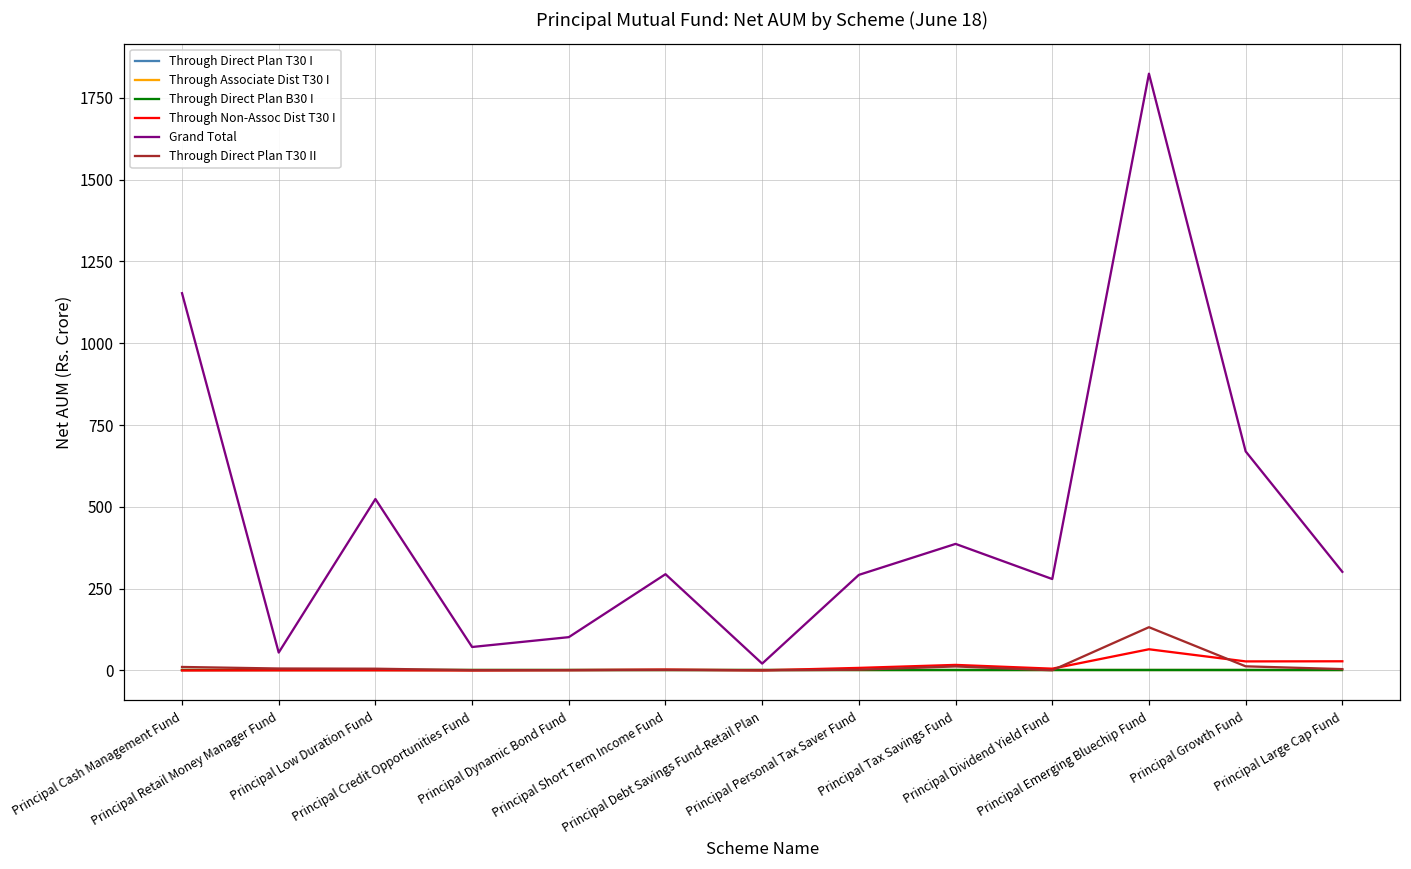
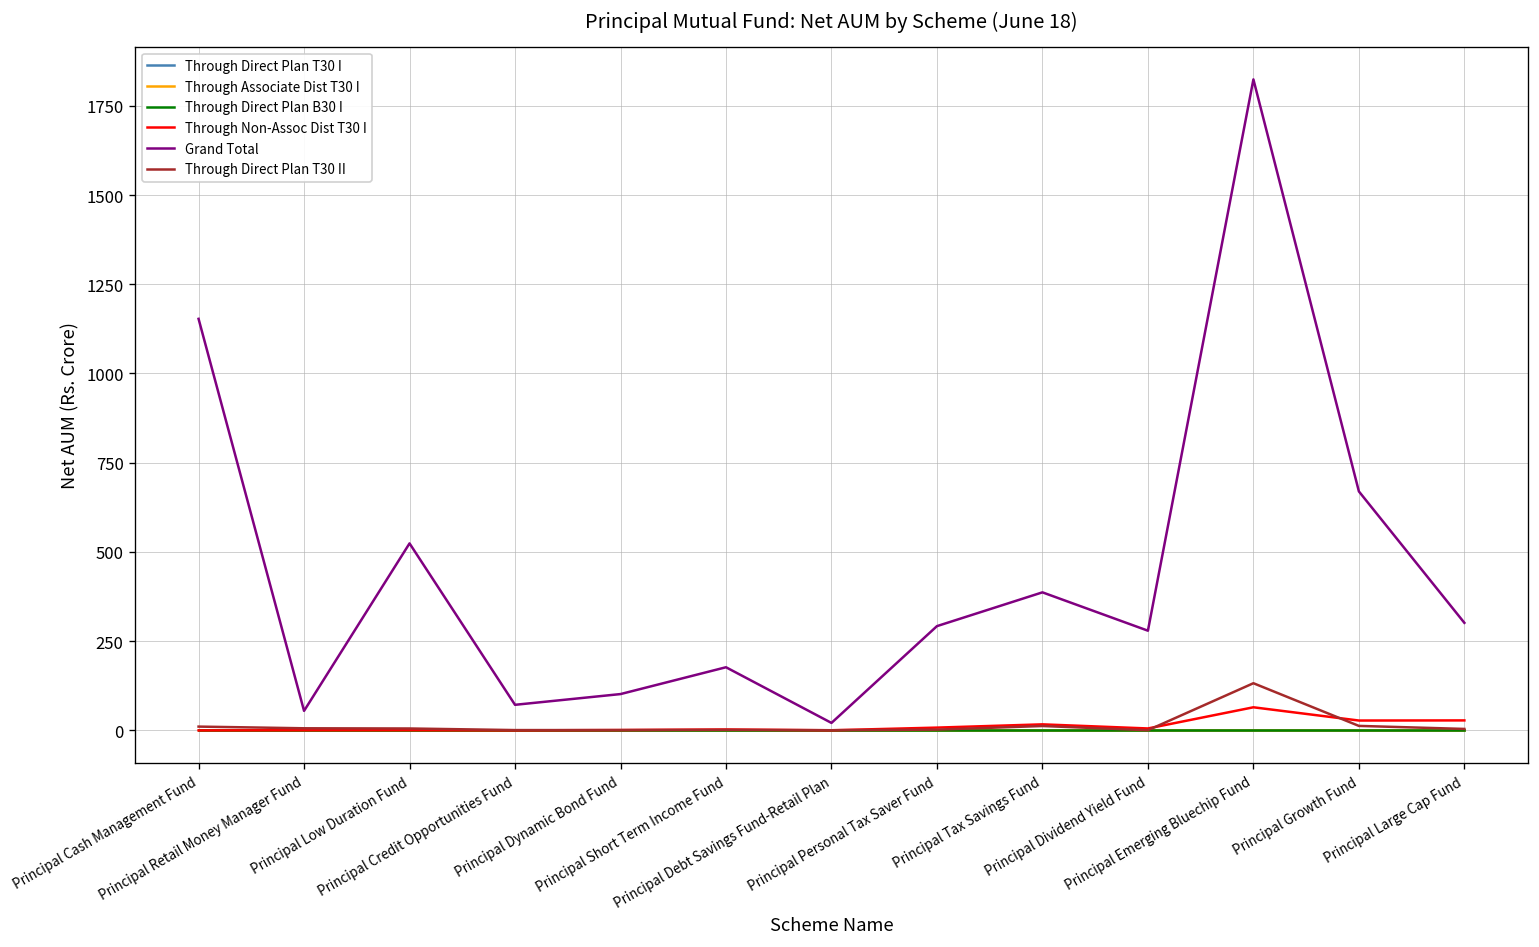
Grand Total, Principal Short Term Income Fund: 290 -> 180
